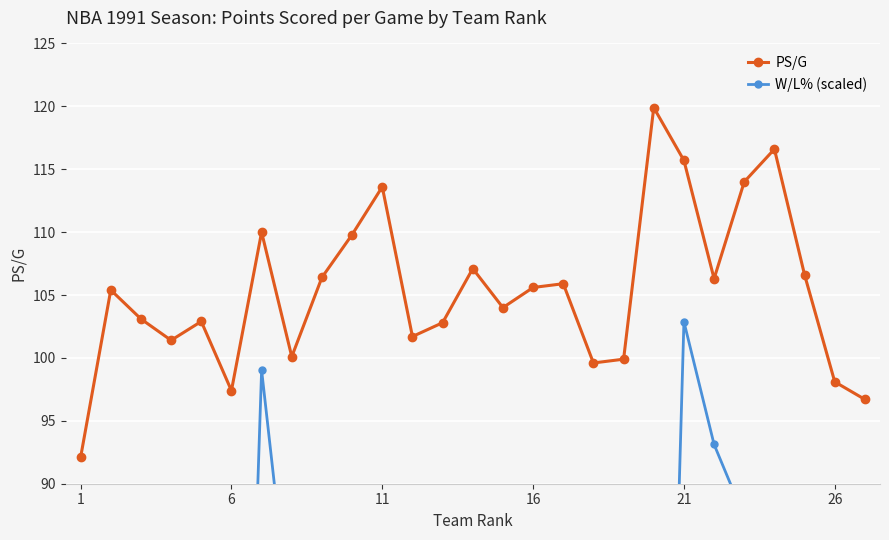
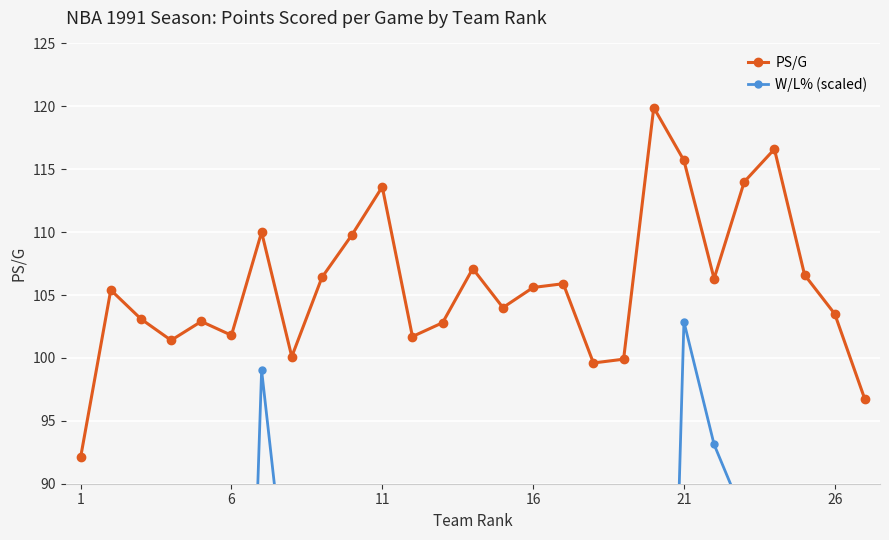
PS/G, 6: 97.4 -> 101.8
PS/G, 26: 98.1 -> 103.5
